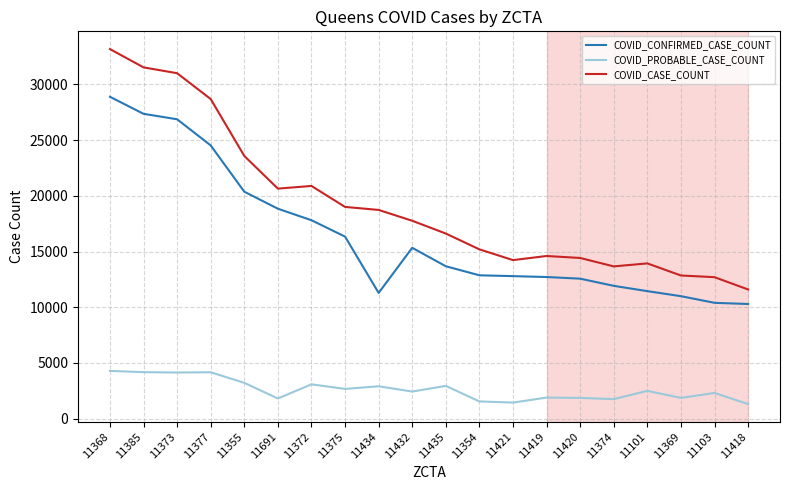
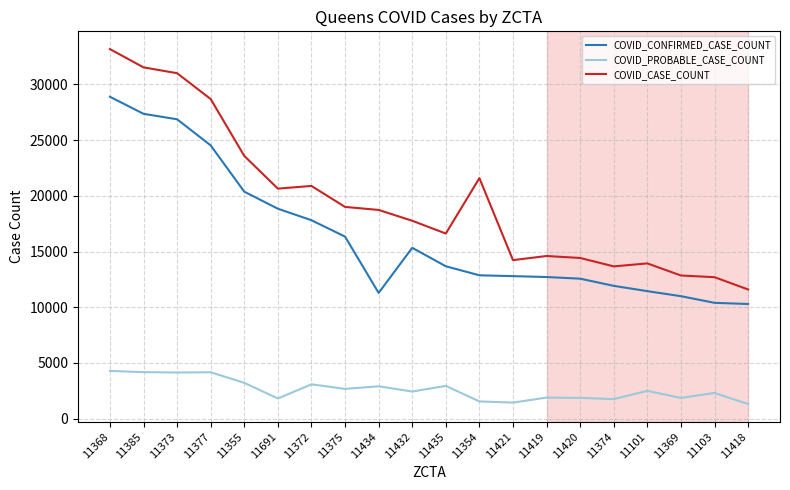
COVID_CASE_COUNT, 11354: 15200 -> 21600
